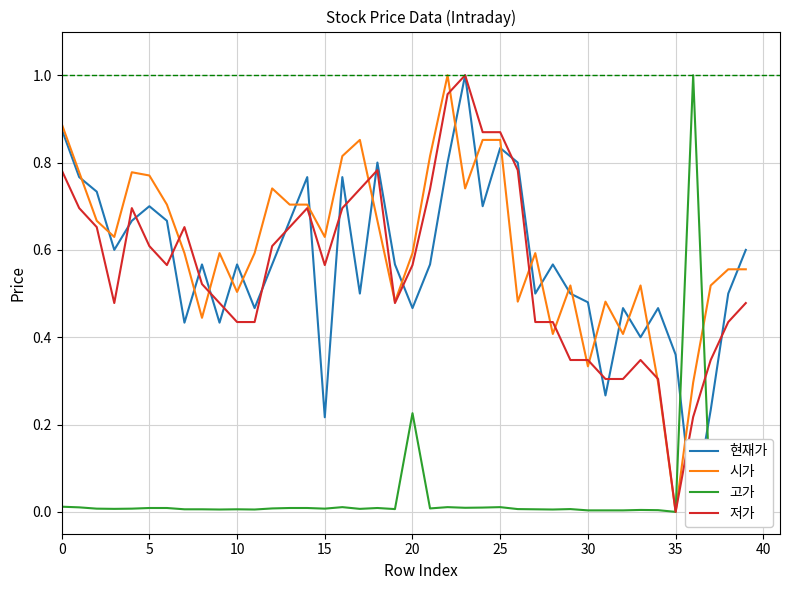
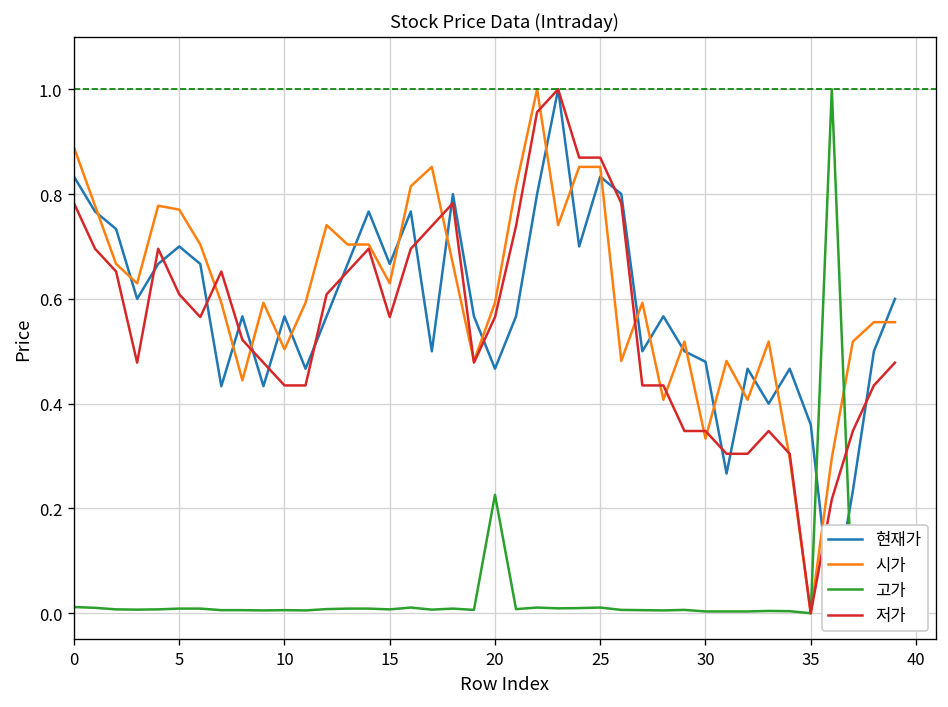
현재가, 0: 0.88 -> 0.83
현재가, 15: 0.22 -> 0.67
